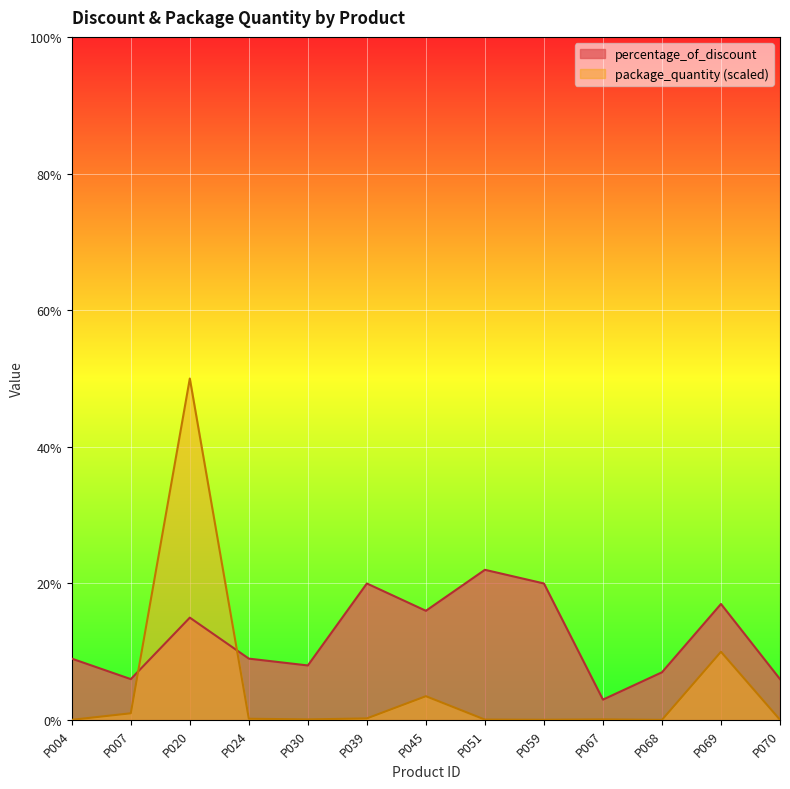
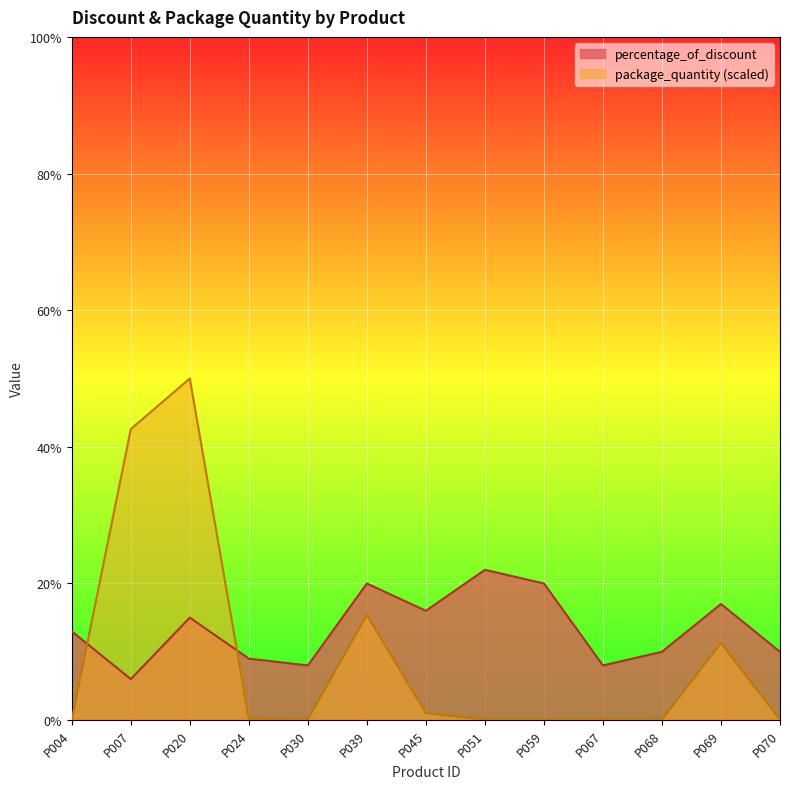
percentage_of_discount, P004: 9% -> 13%
package_quantity (scaled), P007: 1% -> 43%
package_quantity (scaled), P039: 0% -> 15%
package_quantity (scaled), P045: 4% -> 1%
percentage_of_discount, P067: 3% -> 8%
percentage_of_discount, P068: 7% -> 10%
package_quantity (scaled), P069: 10% -> 11%
percentage_of_discount, P070: 6% -> 10%
